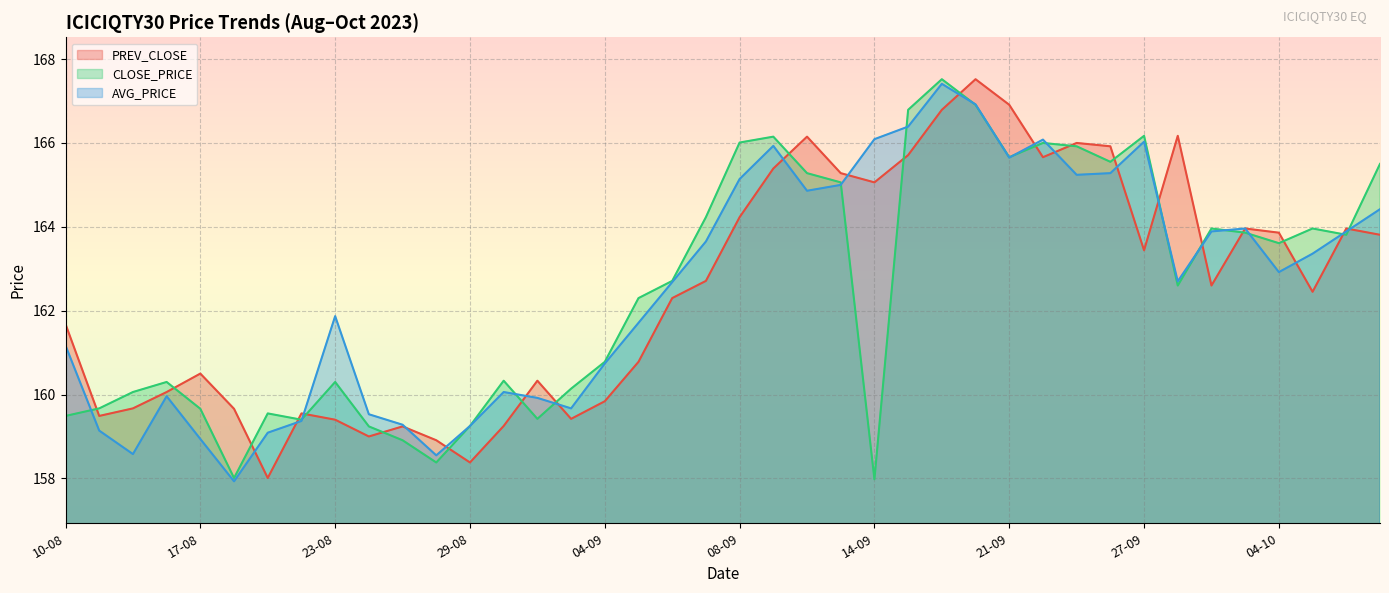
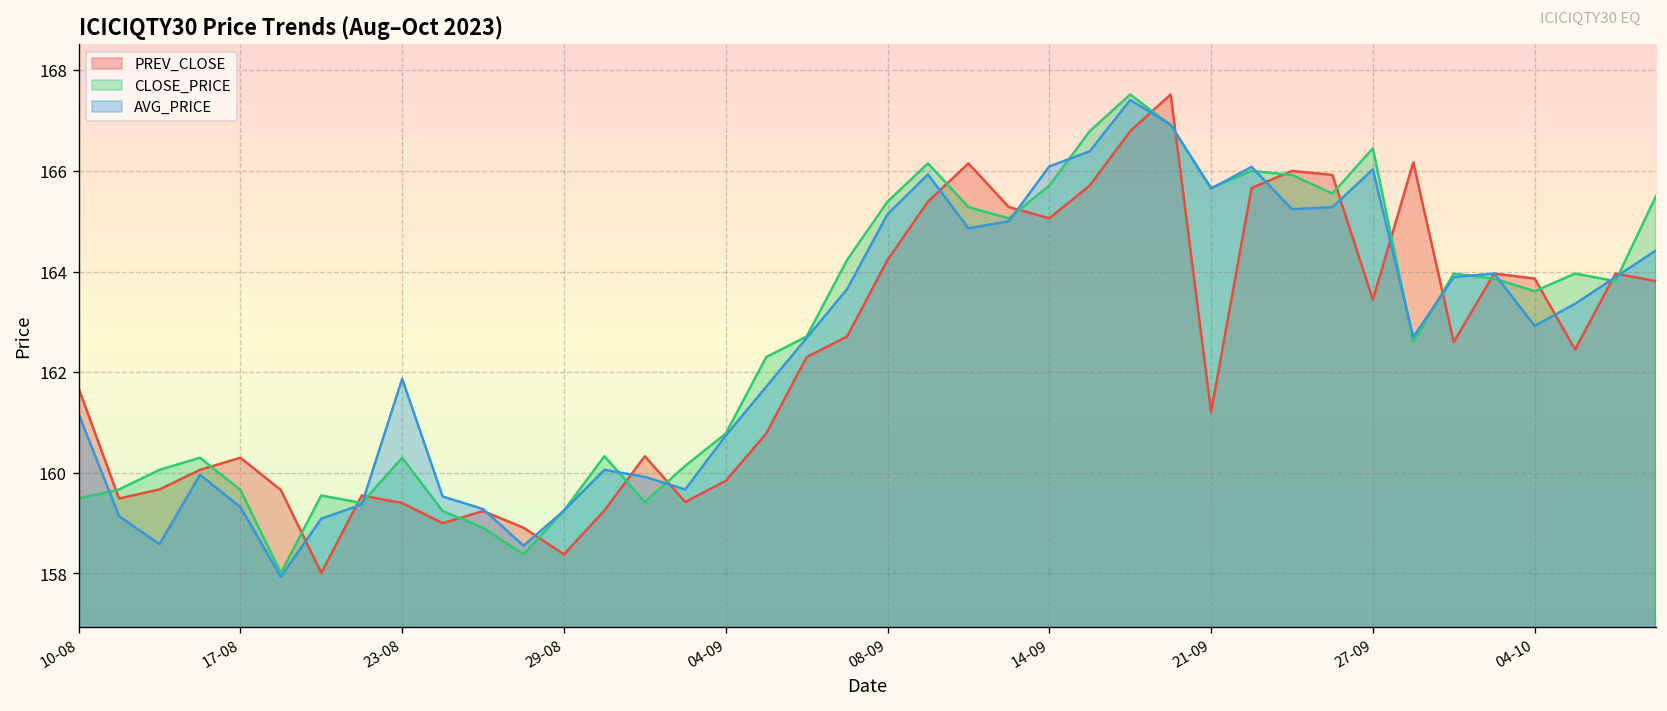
PREV_CLOSE, 17-08: 160.5 -> 160.3
AVG_PRICE, 17-08: 158.9 -> 159.3
CLOSE_PRICE, 08-09: 166.0 -> 165.4
CLOSE_PRICE, 14-09: 158.0 -> 165.7
PREV_CLOSE, 21-09: 166.9 -> 161.2
CLOSE_PRICE, 27-09: 166.2 -> 166.5
